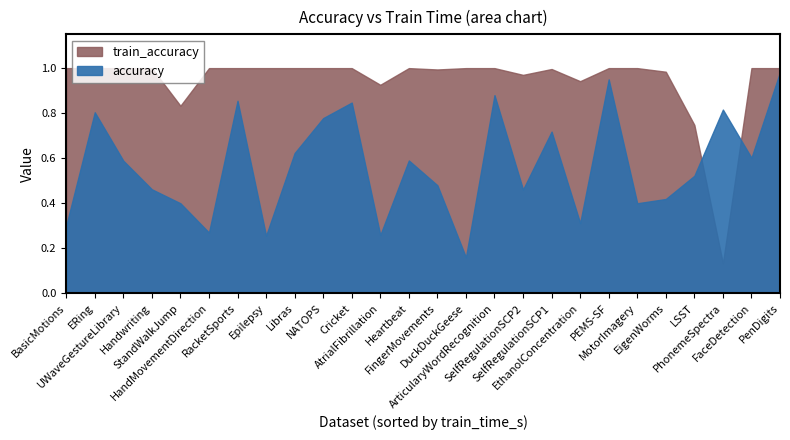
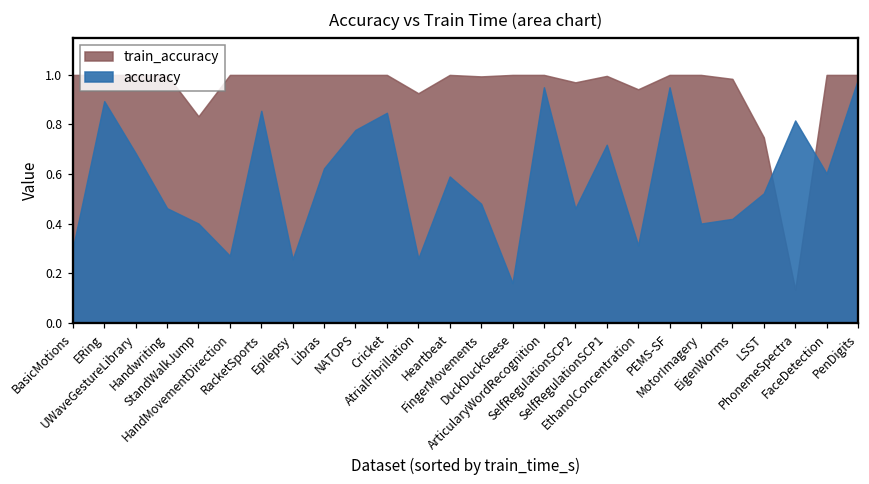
accuracy, ERing: 0.80 -> 0.89
accuracy, UWaveGestureLibrary: 0.59 -> 0.68
accuracy, ArticularyWordRecognition: 0.88 -> 0.95
